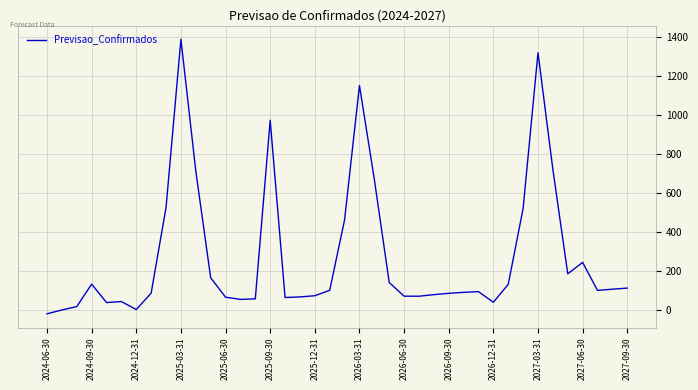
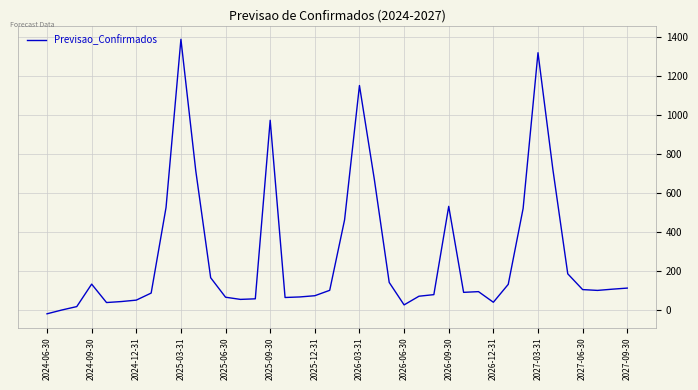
2024-12-31: 0 -> 50
2026-06-30: 70 -> 30
2026-09-30: 90 -> 530
2027-06-30: 250 -> 110
